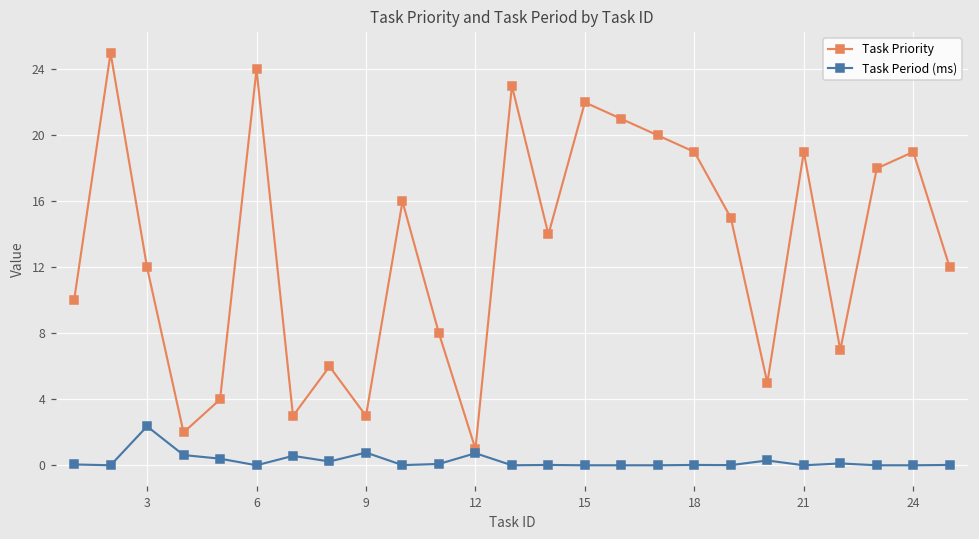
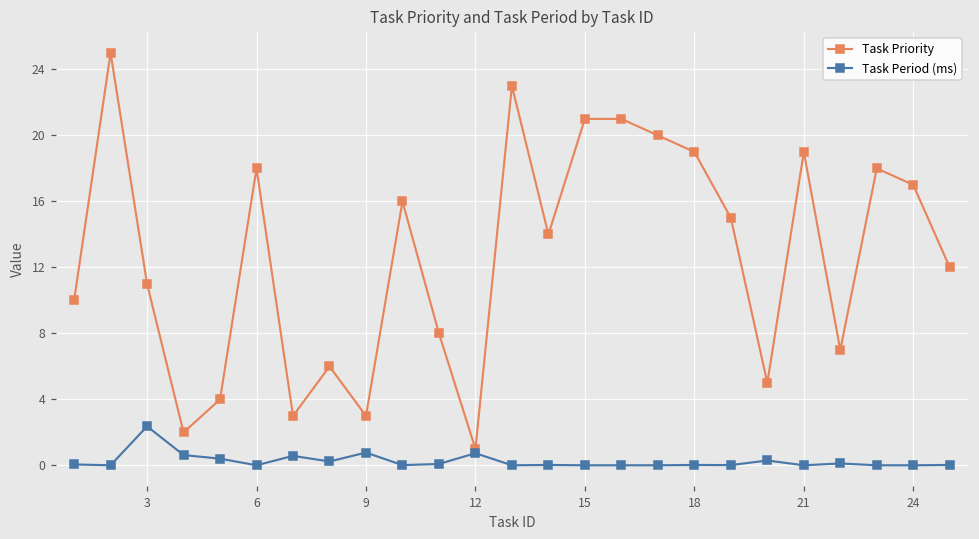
Task Priority, 3: 12 -> 11
Task Priority, 6: 24 -> 18
Task Priority, 15: 22 -> 21
Task Priority, 24: 19 -> 17
